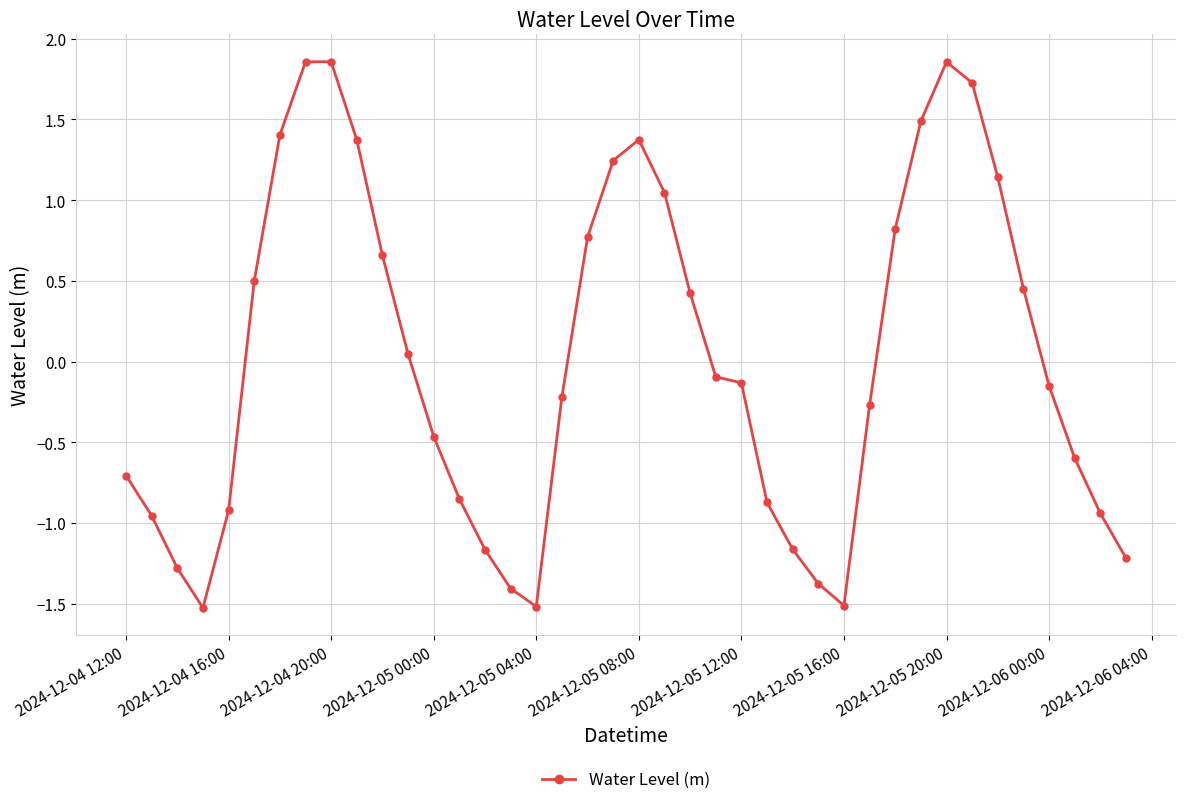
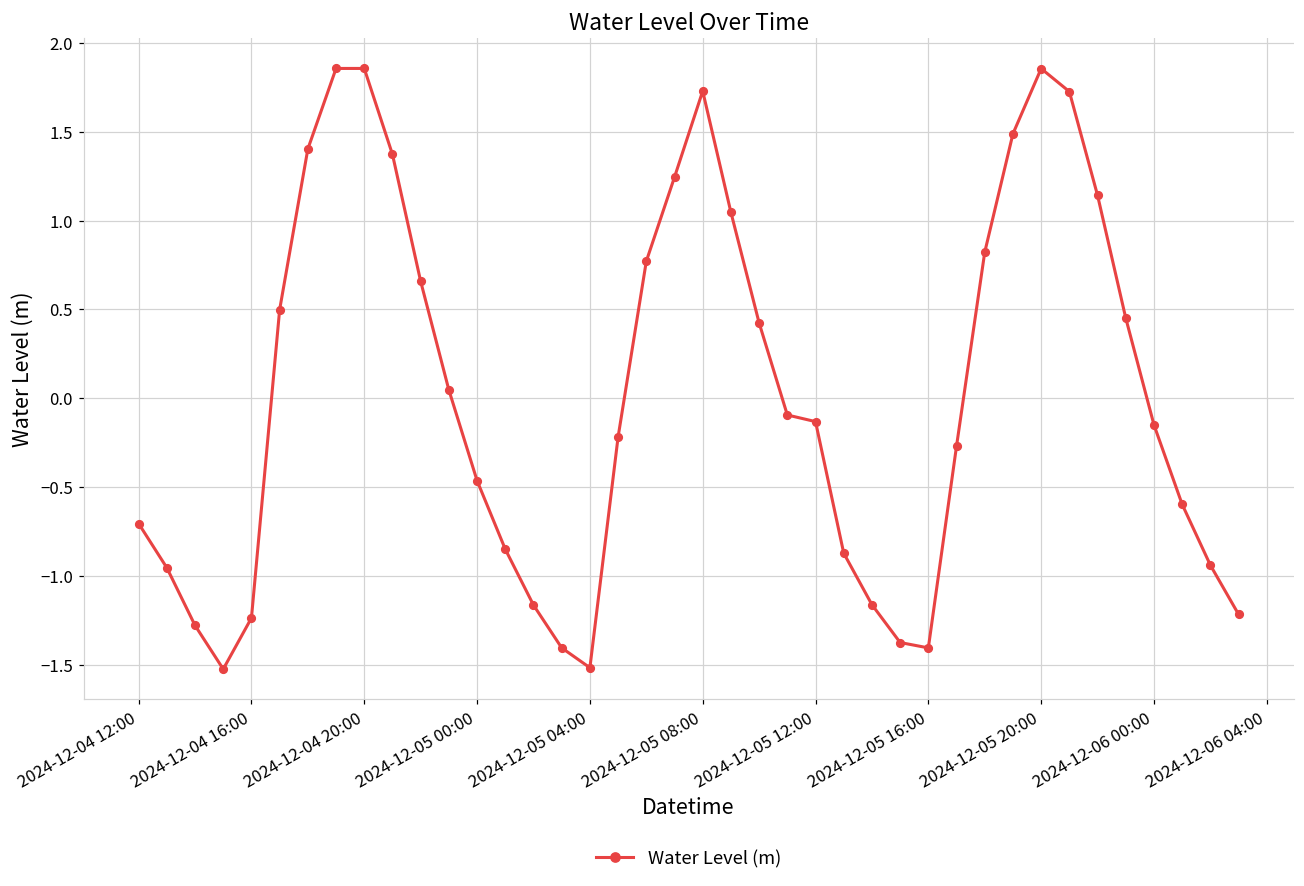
2024-12-04 16:00: -0.92 -> -1.24
2024-12-05 08:00: 1.37 -> 1.73
2024-12-05 16:00: -1.51 -> -1.41
